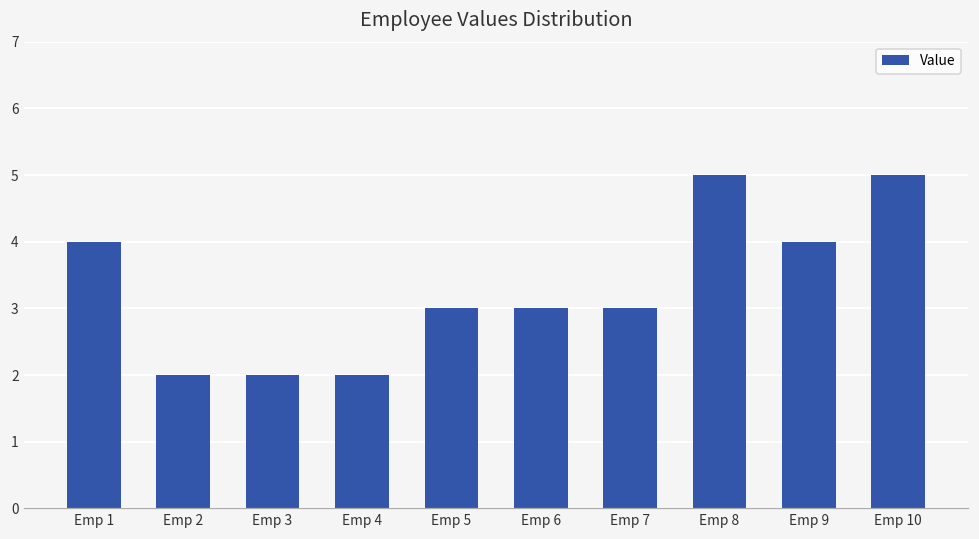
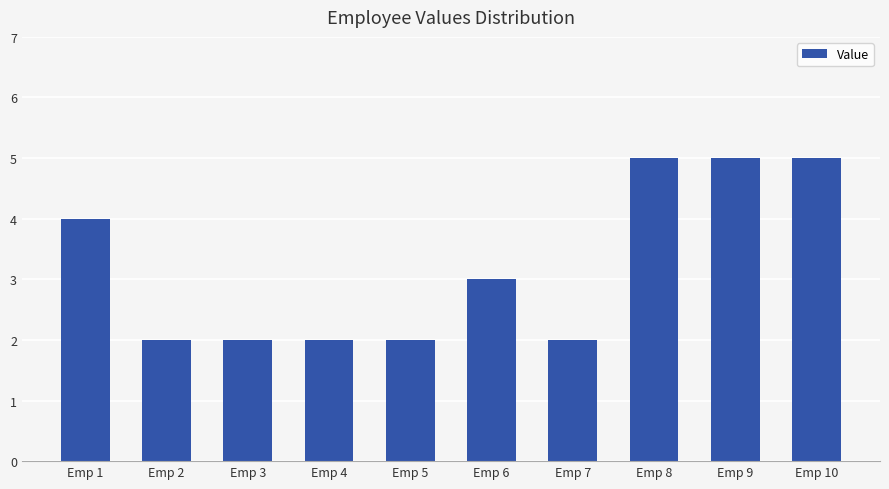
Emp 5: 3 -> 2
Emp 7: 3 -> 2
Emp 9: 4 -> 5
